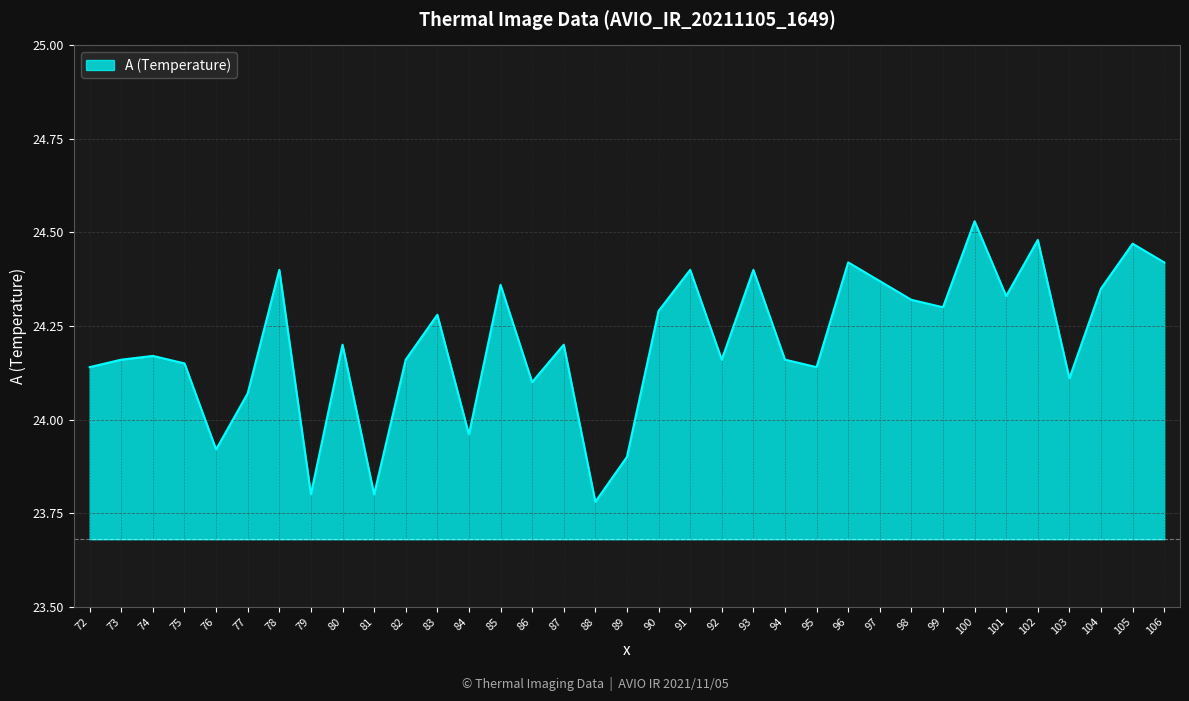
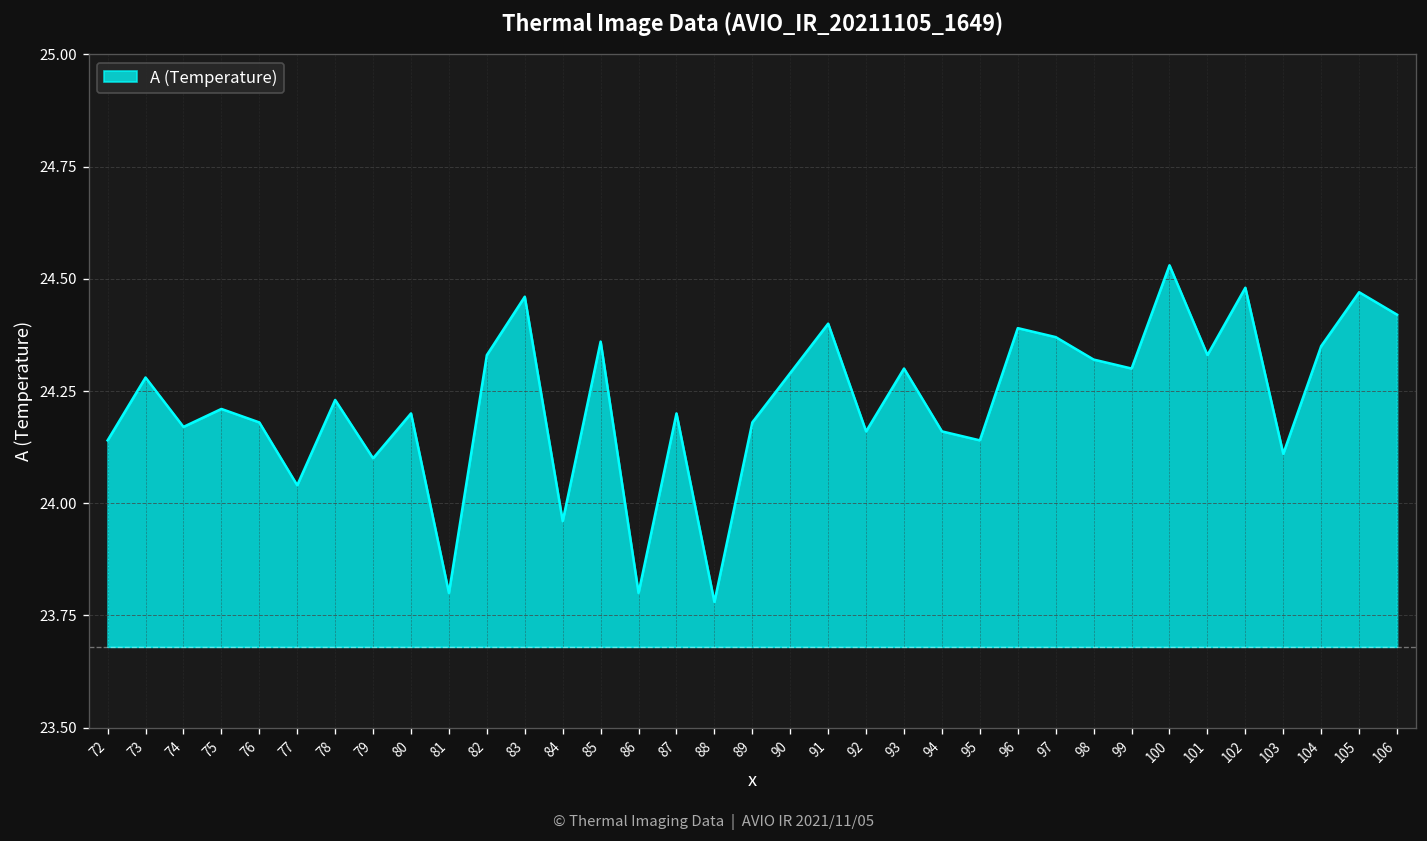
73: 24.16 -> 24.28
75: 24.15 -> 24.21
76: 23.92 -> 24.18
77: 24.07 -> 24.04
78: 24.40 -> 24.23
79: 23.8 -> 24.1
82: 24.16 -> 24.33
83: 24.28 -> 24.46
86: 24.1 -> 23.8
89: 23.90 -> 24.18
93: 24.4 -> 24.3
96: 24.42 -> 24.39
